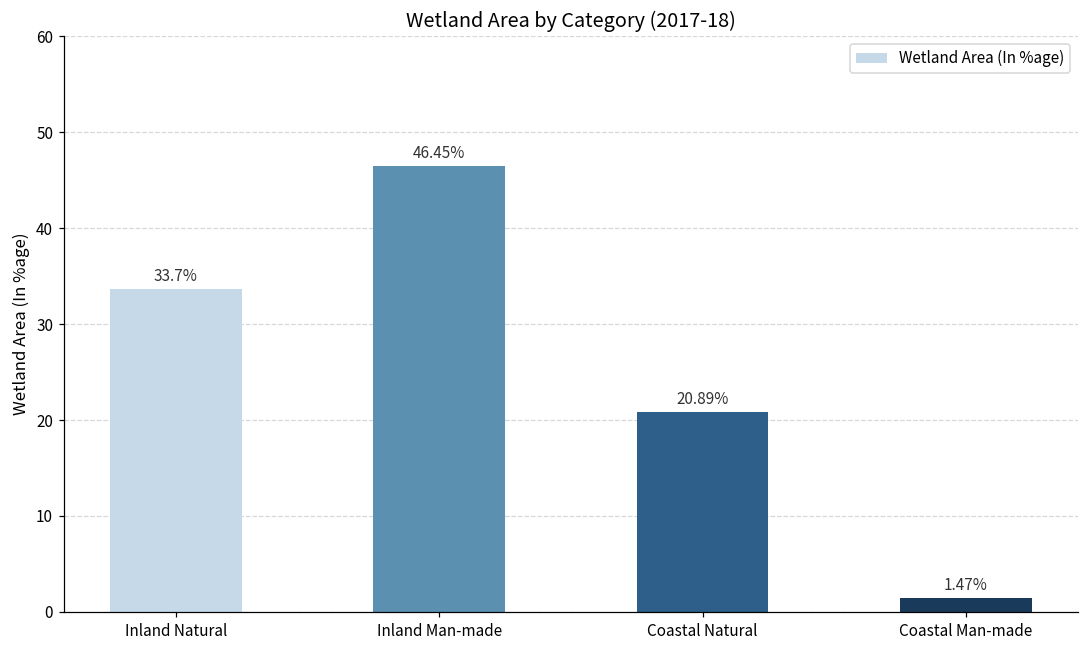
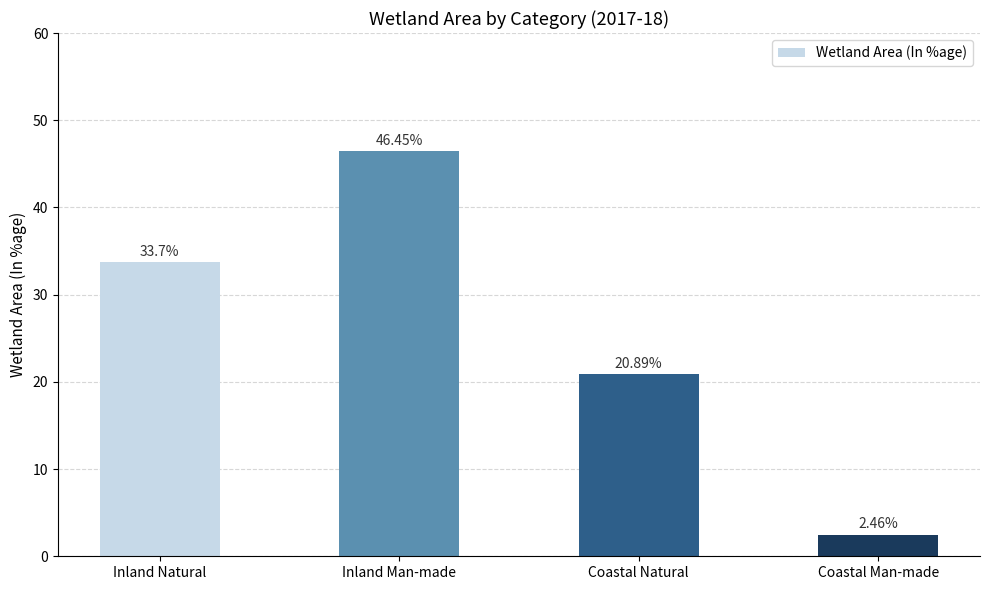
Coastal Man-made: 1.47% -> 2.46%
